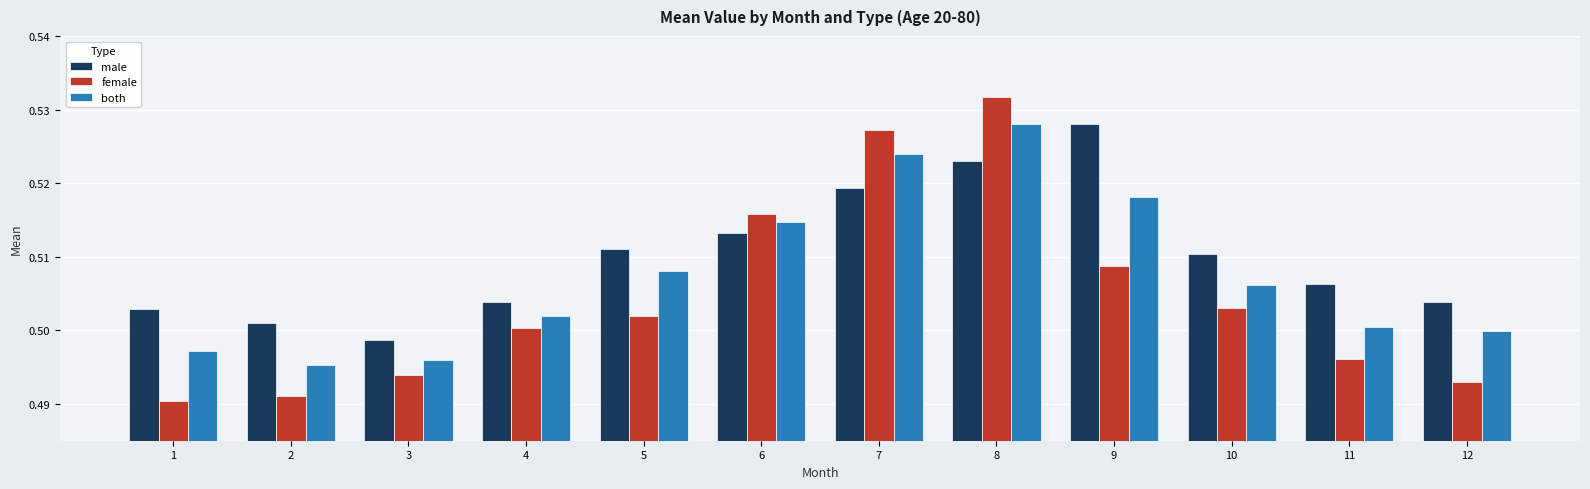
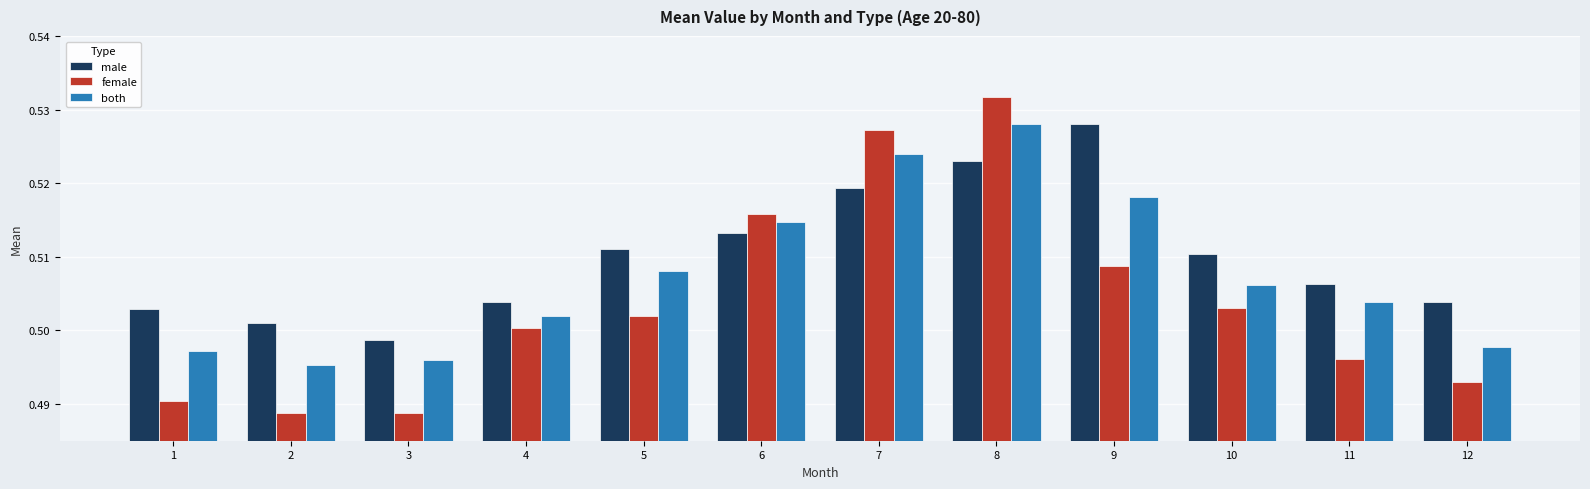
female, 2: 0.491 -> 0.489
female, 3: 0.494 -> 0.489
both, 11: 0.500 -> 0.504
both, 12: 0.500 -> 0.498
